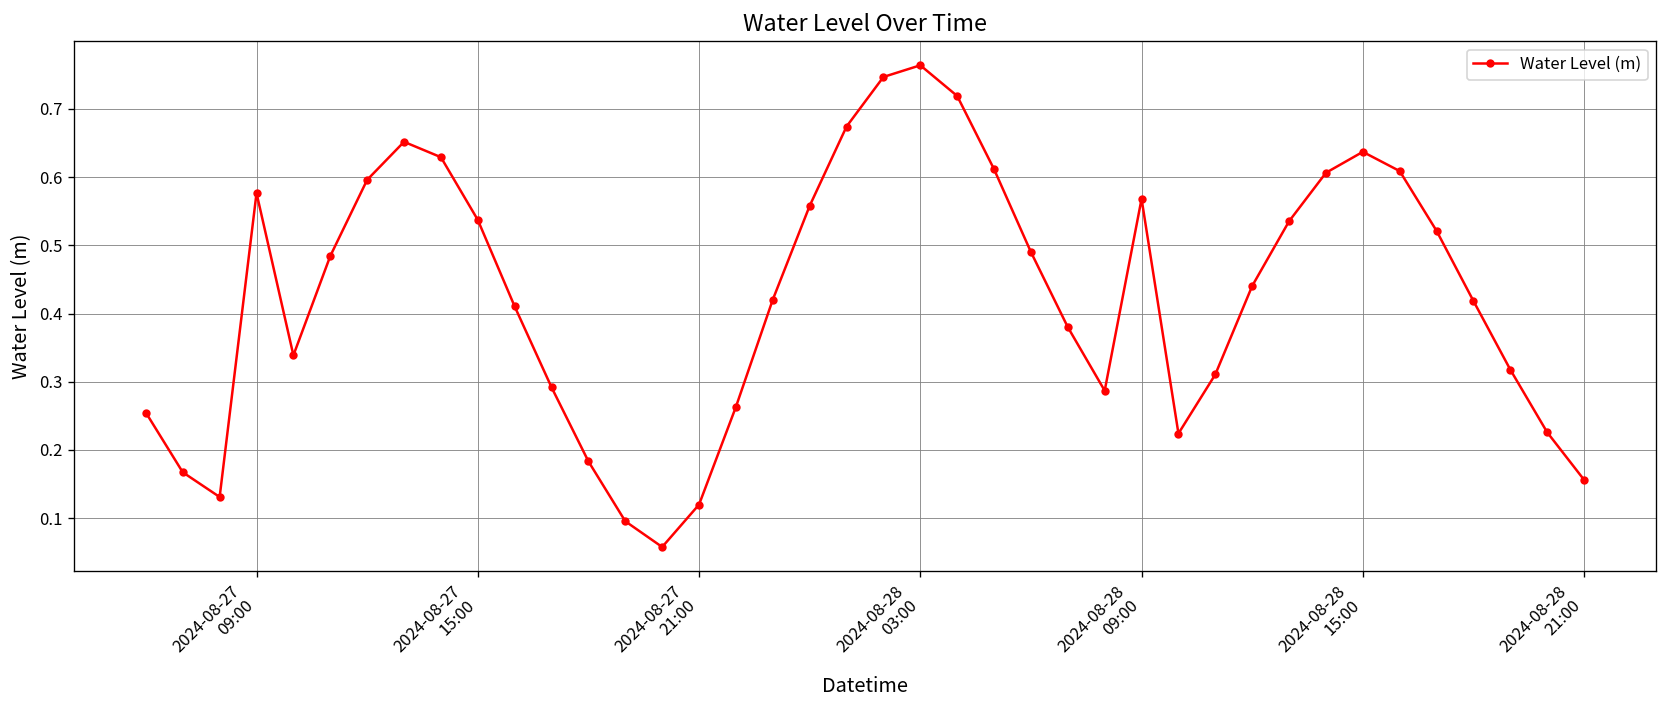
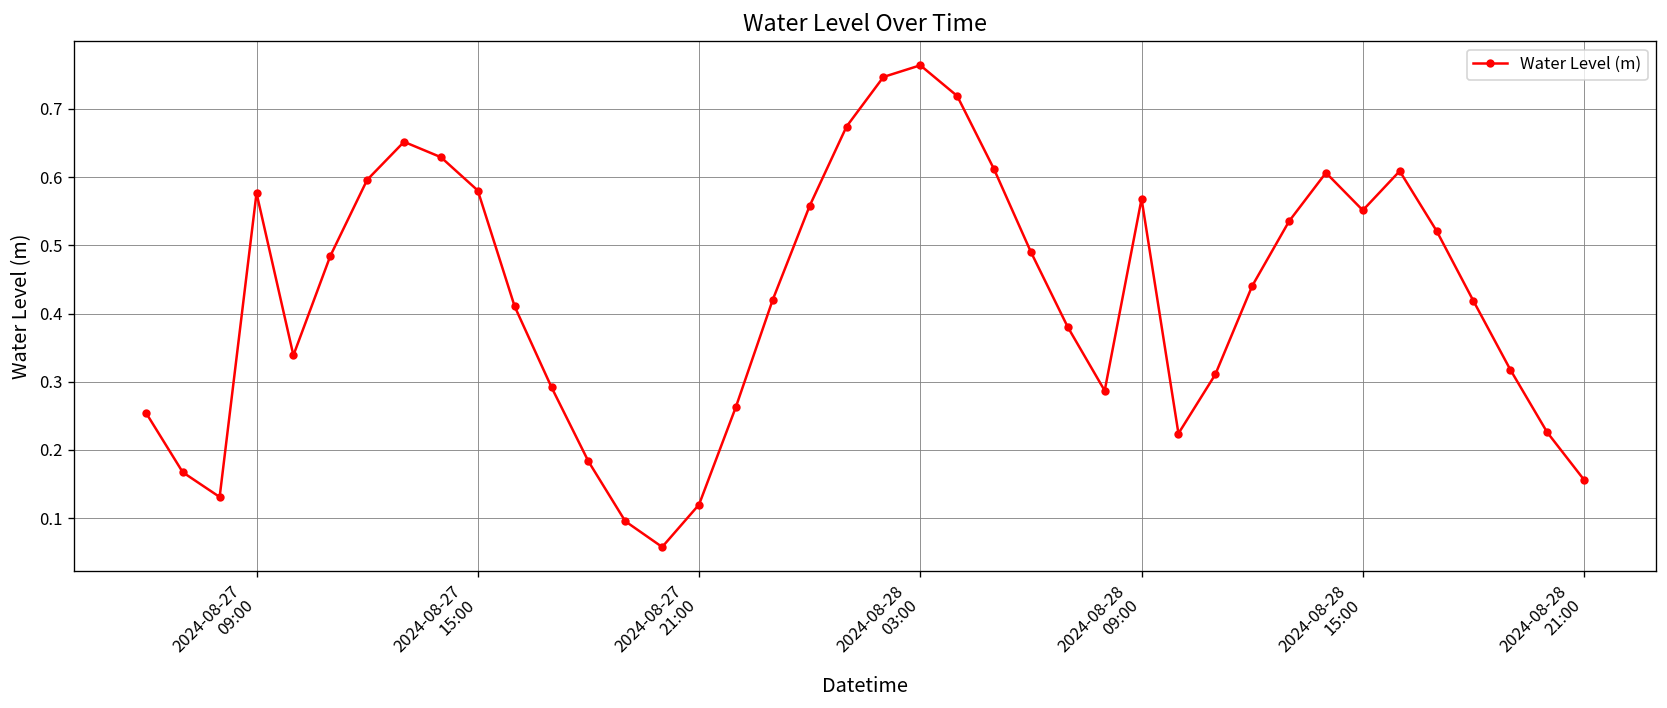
2024-08-27 15:00: 0.54 -> 0.58
2024-08-28 15:00: 0.64 -> 0.55
